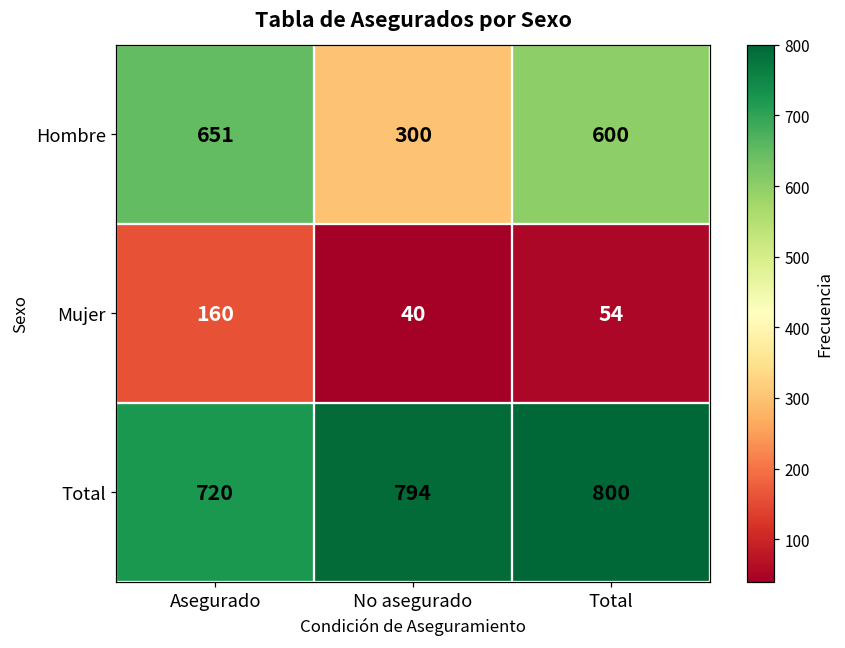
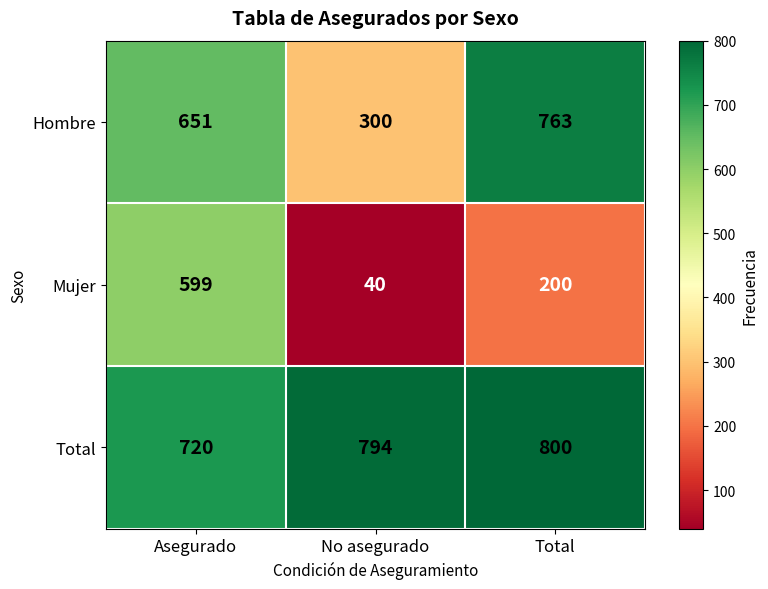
Hombre, Total: 600 -> 763
Mujer, Asegurado: 160 -> 599
Mujer, Total: 54 -> 200
